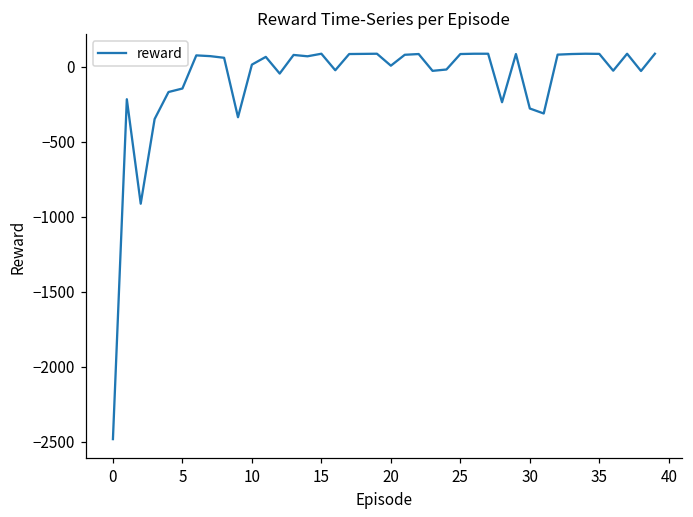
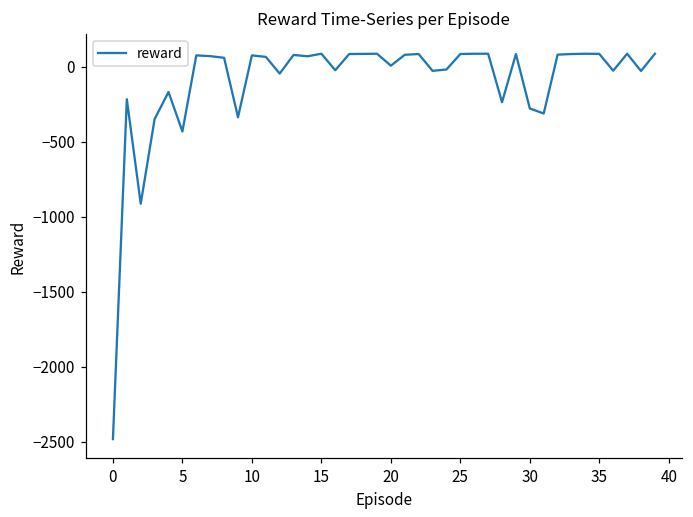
5: -150 -> -430
10: 10 -> 80
